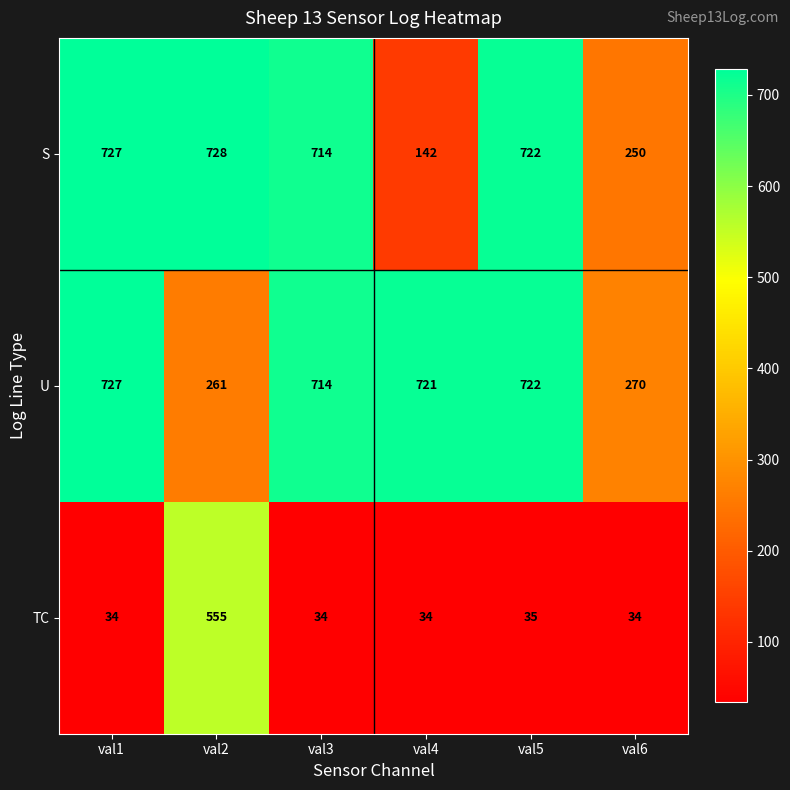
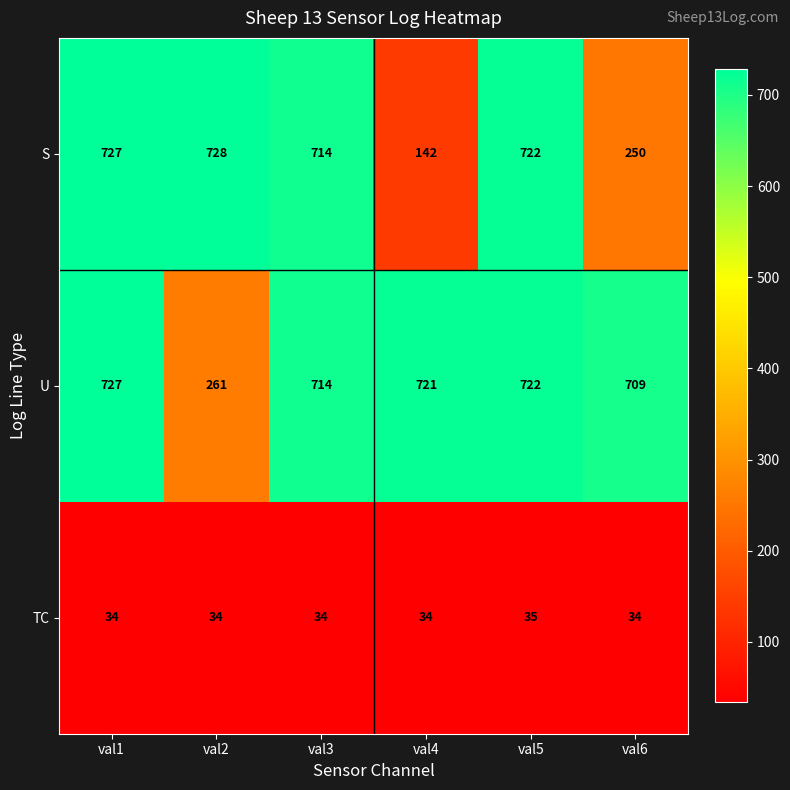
U, val6: 270 -> 709
TC, val2: 555 -> 34
